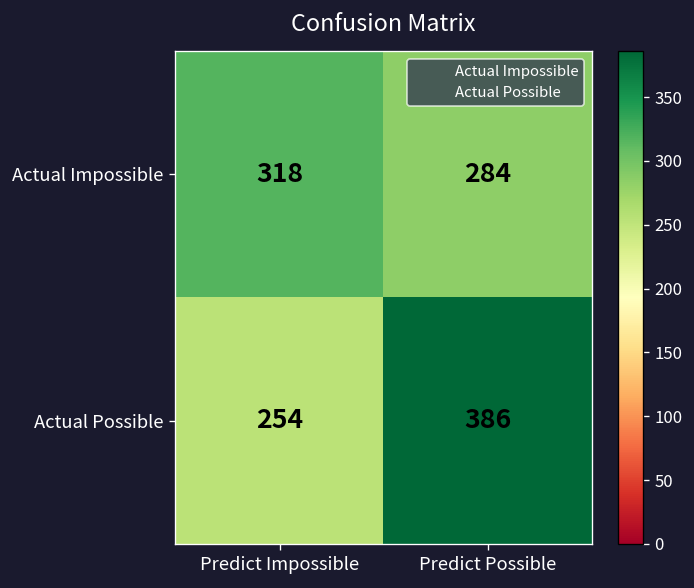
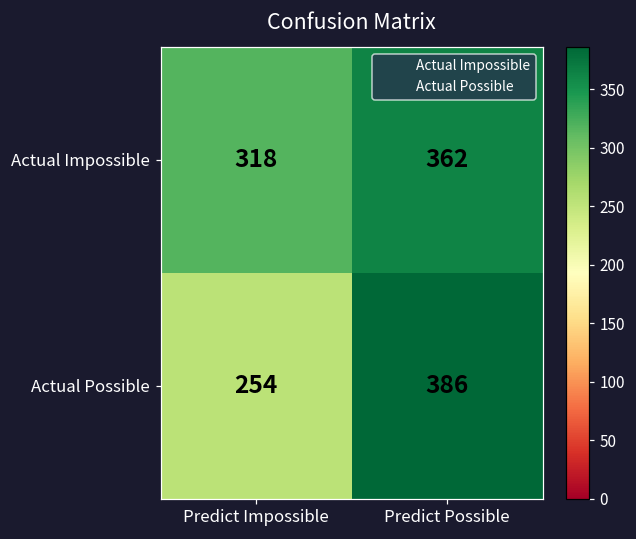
Actual Impossible, Predict Possible: 284 -> 362
